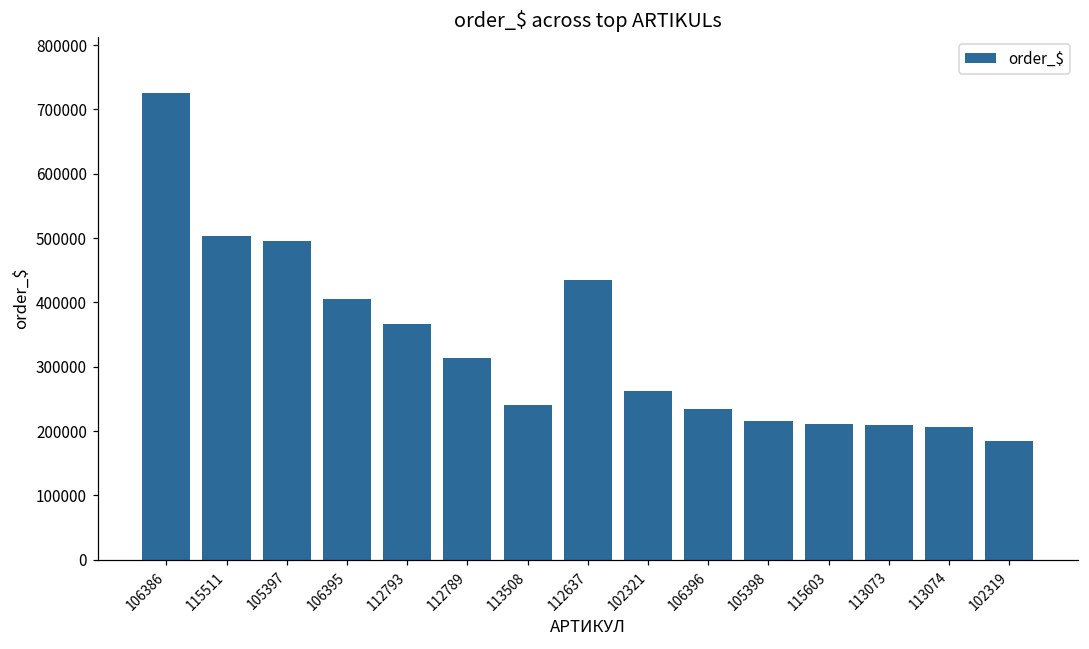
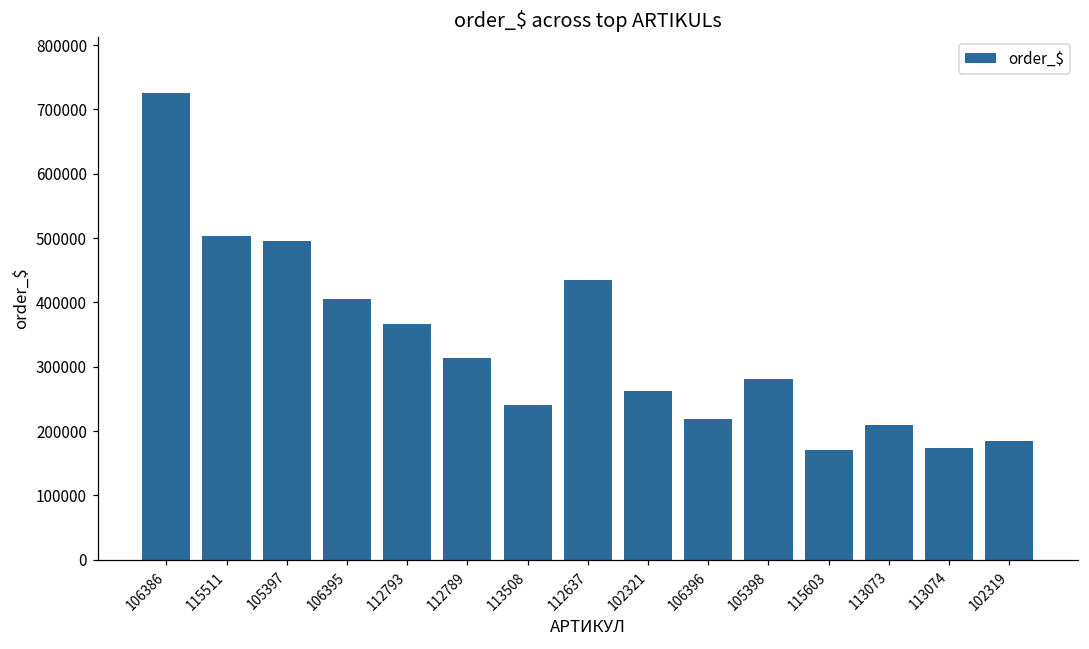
106396: 230000 -> 220000
105398: 220000 -> 280000
115603: 210000 -> 170000
113074: 210000 -> 170000
